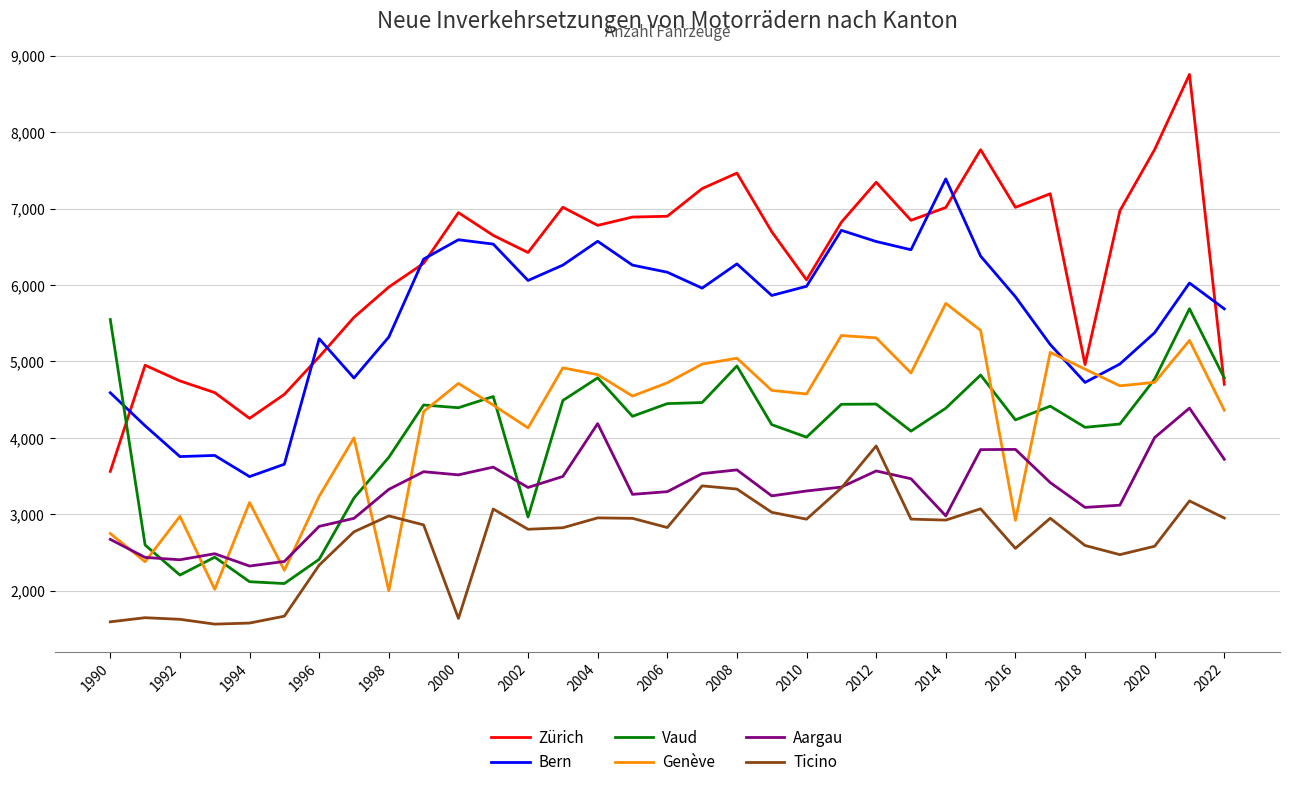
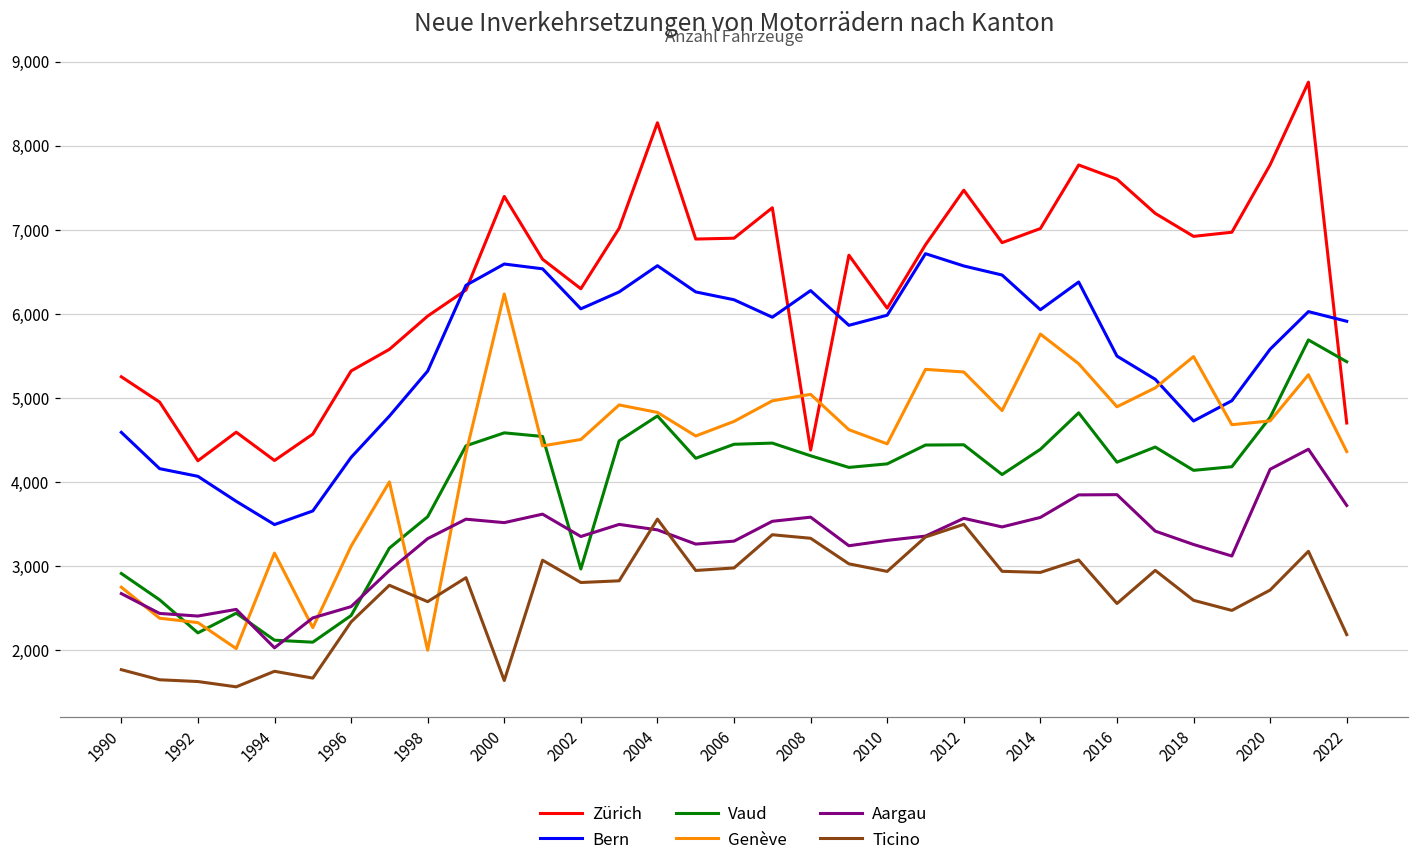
Zürich, 1990: 3,600 -> 5,300
Vaud, 1990: 5,500 -> 2,900
Ticino, 1990: 1,600 -> 1,800
Zürich, 1992: 4,700 -> 4,300
Bern, 1992: 3,800 -> 4,100
Genève, 1992: 3,000 -> 2,300
Aargau, 1994: 2,300 -> 2,000
Ticino, 1994: 1,600 -> 1,700
Zürich, 1996: 5,100 -> 5,300
Bern, 1996: 5,300 -> 4,300
Aargau, 1996: 2,800 -> 2,500
Vaud, 1998: 3,700 -> 3,600
Ticino, 1998: 3,000 -> 2,600
Zürich, 2000: 6,900 -> 7,400
Vaud, 2000: 4,400 -> 4,600
Genève, 2000: 4,700 -> 6,200
Zürich, 2002: 6,400 -> 6,300
Genève, 2002: 4,100 -> 4,500
Zürich, 2004: 6,800 -> 8,300
Aargau, 2004: 4,200 -> 3,400
Ticino, 2004: 3,000 -> 3,600
Ticino, 2006: 2,800 -> 3,000
Zürich, 2008: 7,500 -> 4,400
Vaud, 2008: 4,900 -> 4,300
Vaud, 2010: 4,000 -> 4,200
Genève, 2010: 4,600 -> 4,500
Zürich, 2012: 7,300 -> 7,500
Ticino, 2012: 3,900 -> 3,500
Bern, 2014: 7,400 -> 6,000
Aargau, 2014: 3,000 -> 3,600
Zürich, 2016: 7,000 -> 7,600
Bern, 2016: 5,800 -> 5,500
Genève, 2016: 2,900 -> 4,900
Zürich, 2018: 5,000 -> 6,900
Genève, 2018: 4,900 -> 5,500
Aargau, 2018: 3,100 -> 3,300
Bern, 2020: 5,400 -> 5,600
Aargau, 2020: 4,000 -> 4,200
Ticino, 2020: 2,600 -> 2,700
Bern, 2022: 5,700 -> 5,900
Vaud, 2022: 4,800 -> 5,400
Ticino, 2022: 3,000 -> 2,200
